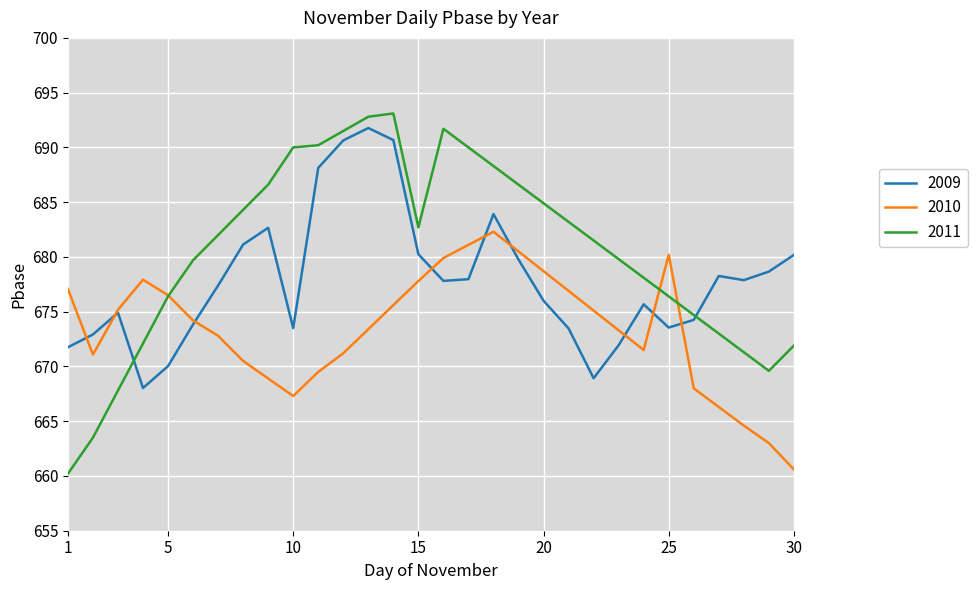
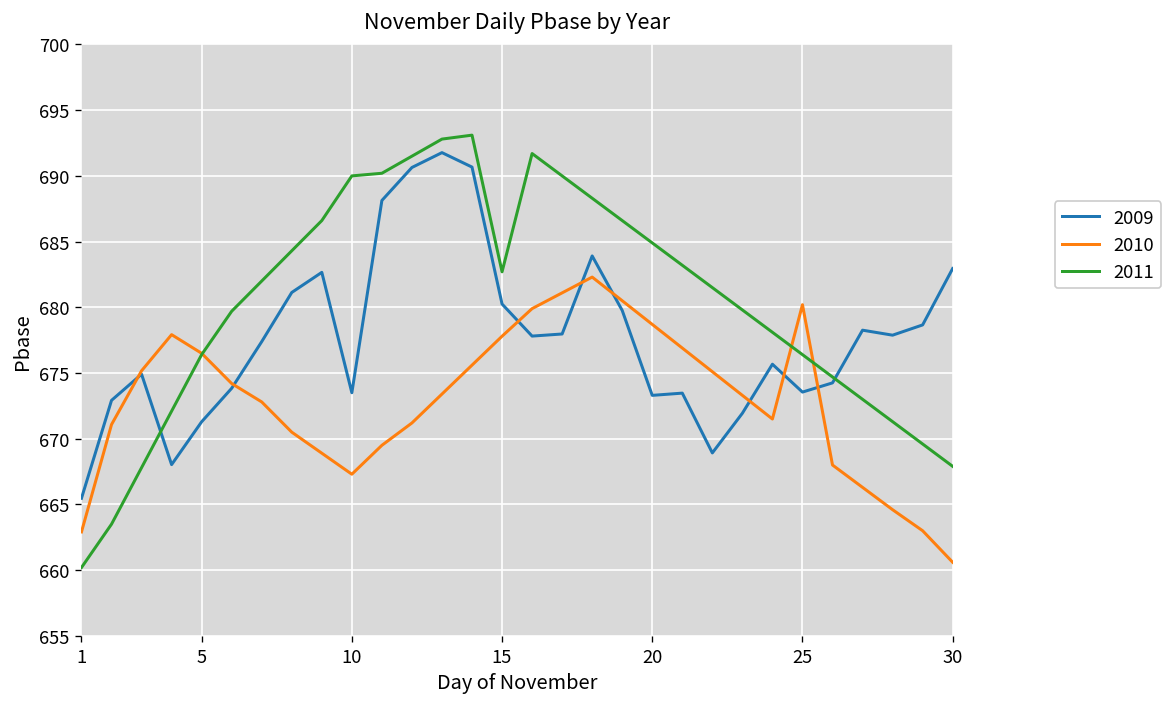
2009, 1: 671.8 -> 665.5
2010, 1: 677.1 -> 662.9
2009, 5: 670.0 -> 671.3
2009, 20: 676.0 -> 673.3
2009, 30: 680.2 -> 683.0
2011, 30: 671.9 -> 667.9
